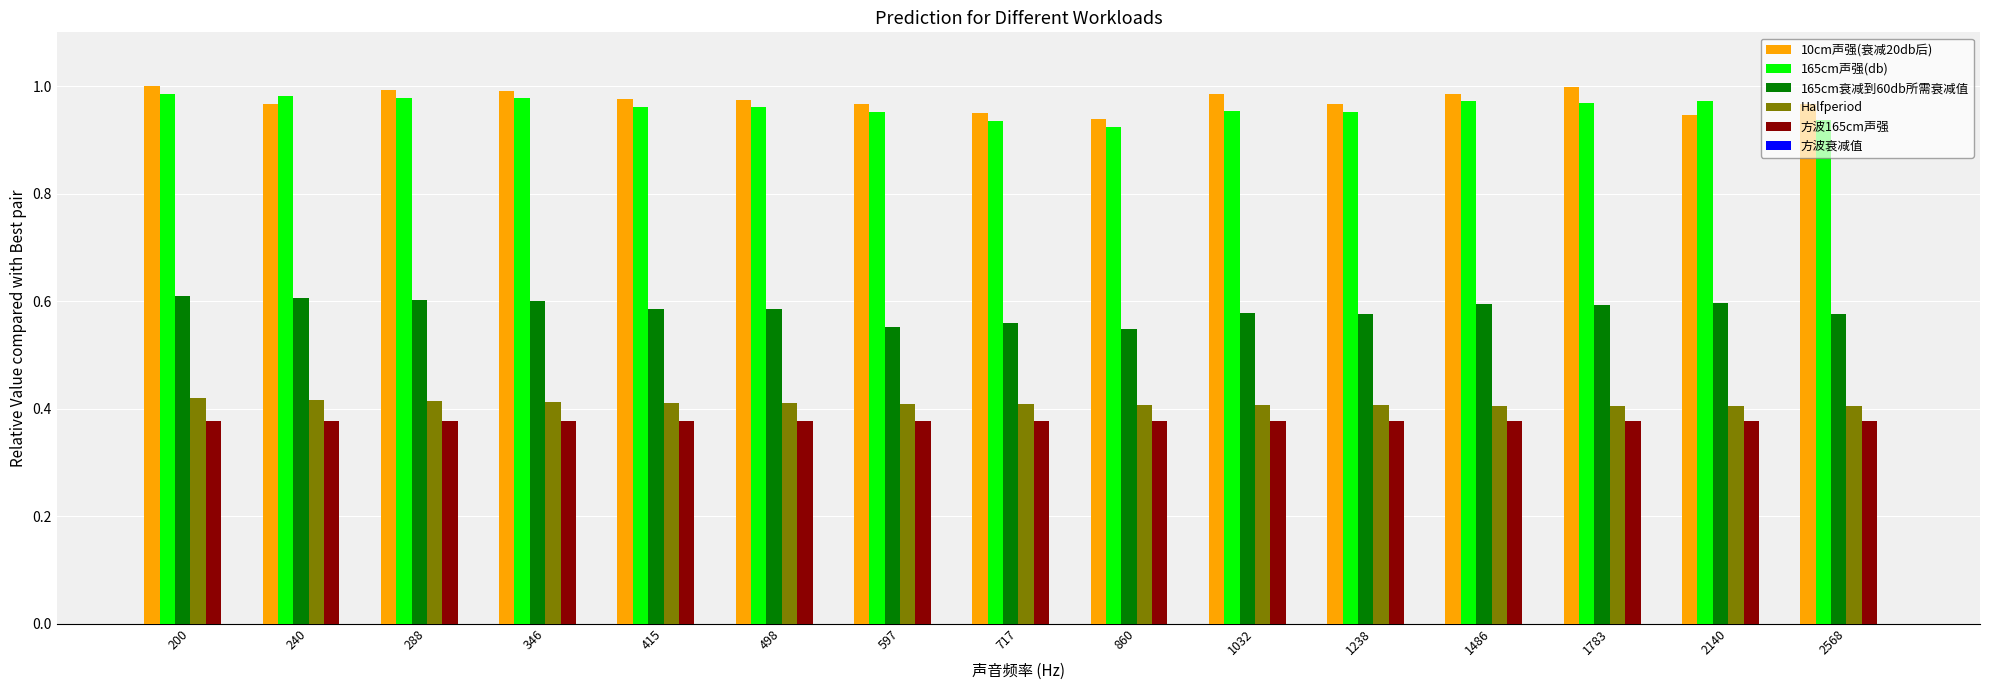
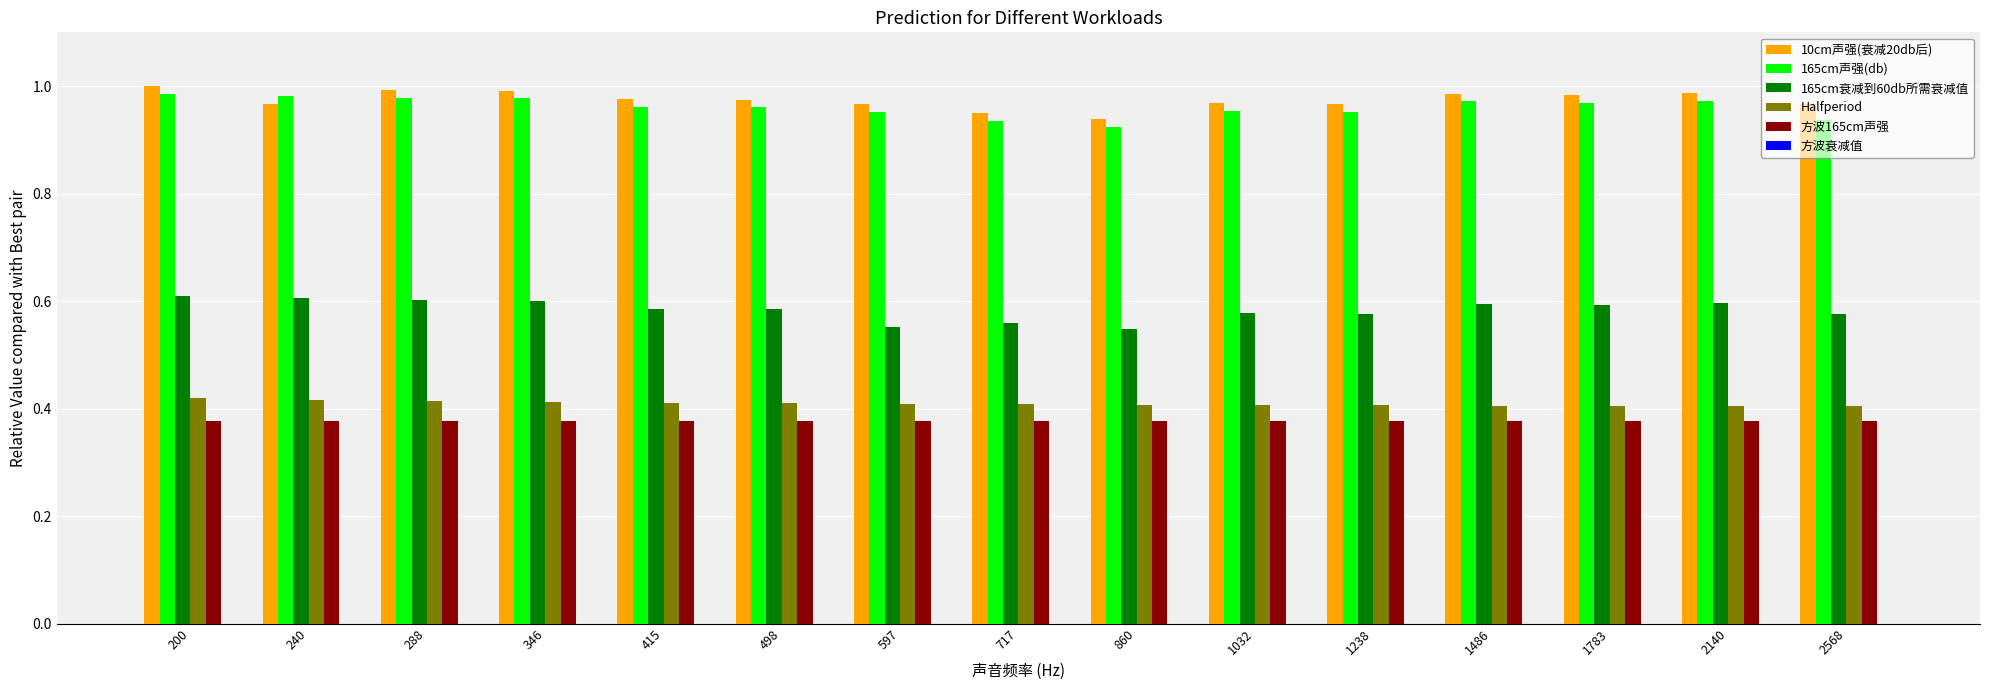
10cm声强(衰减20db后), 1032: 0.99 -> 0.97
10cm声强(衰减20db后), 1783: 1.00 -> 0.98
10cm声强(衰减20db后), 2140: 0.95 -> 0.99
